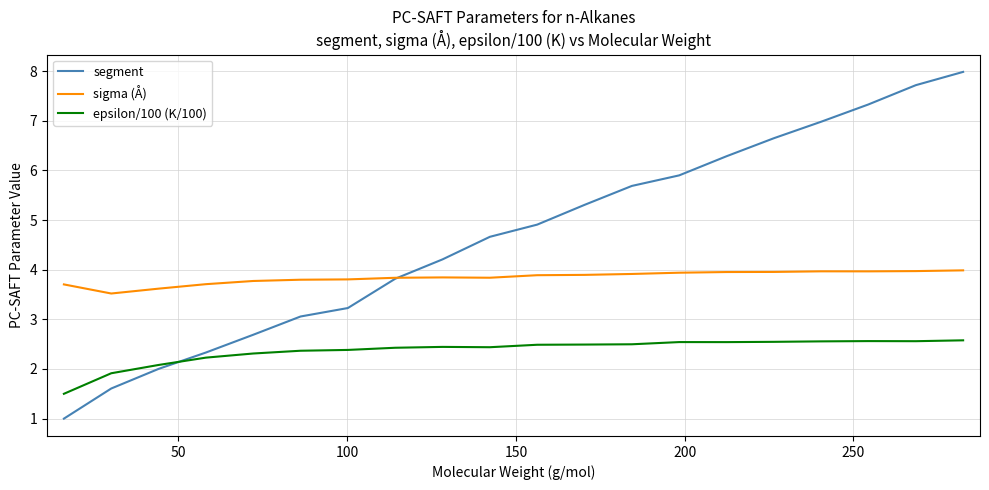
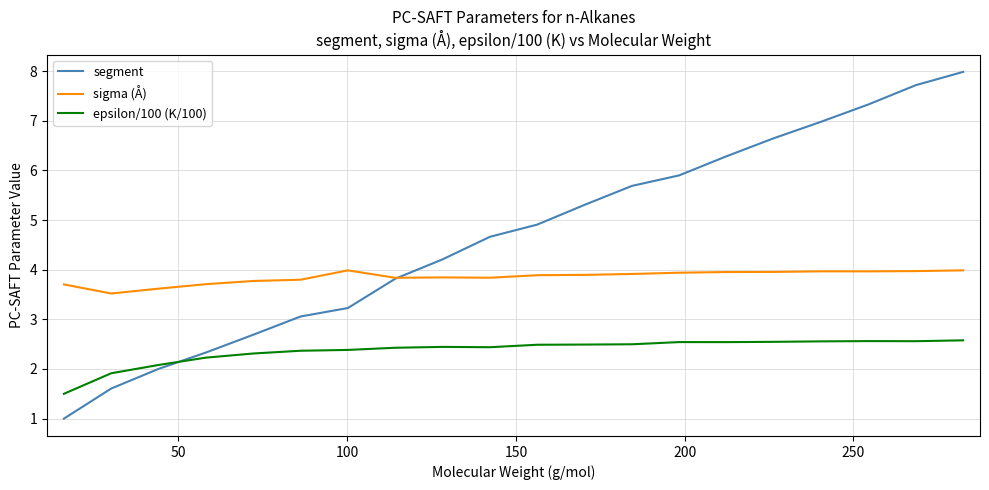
sigma (Å), 100: 3.8 -> 4.0
